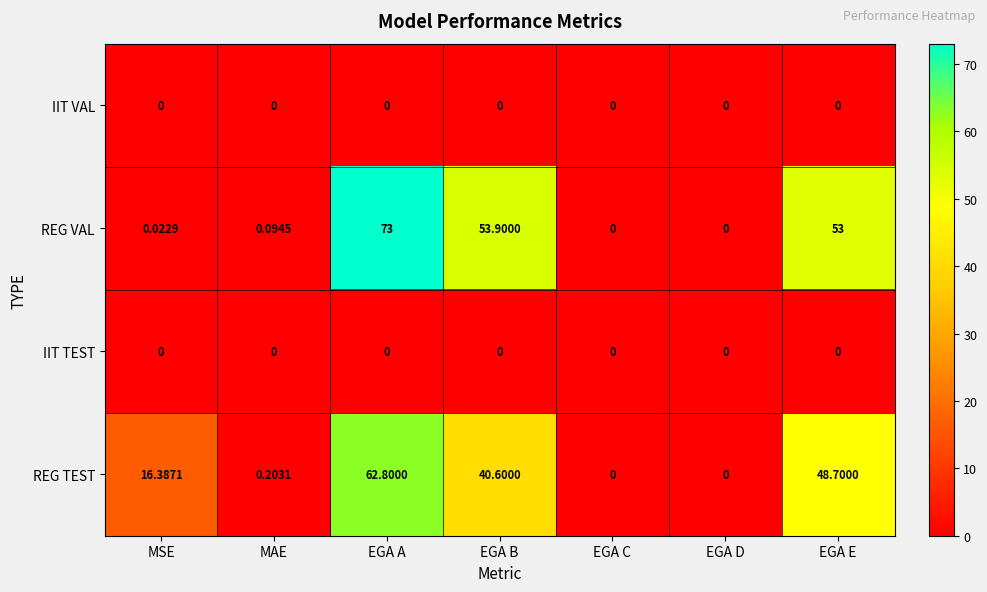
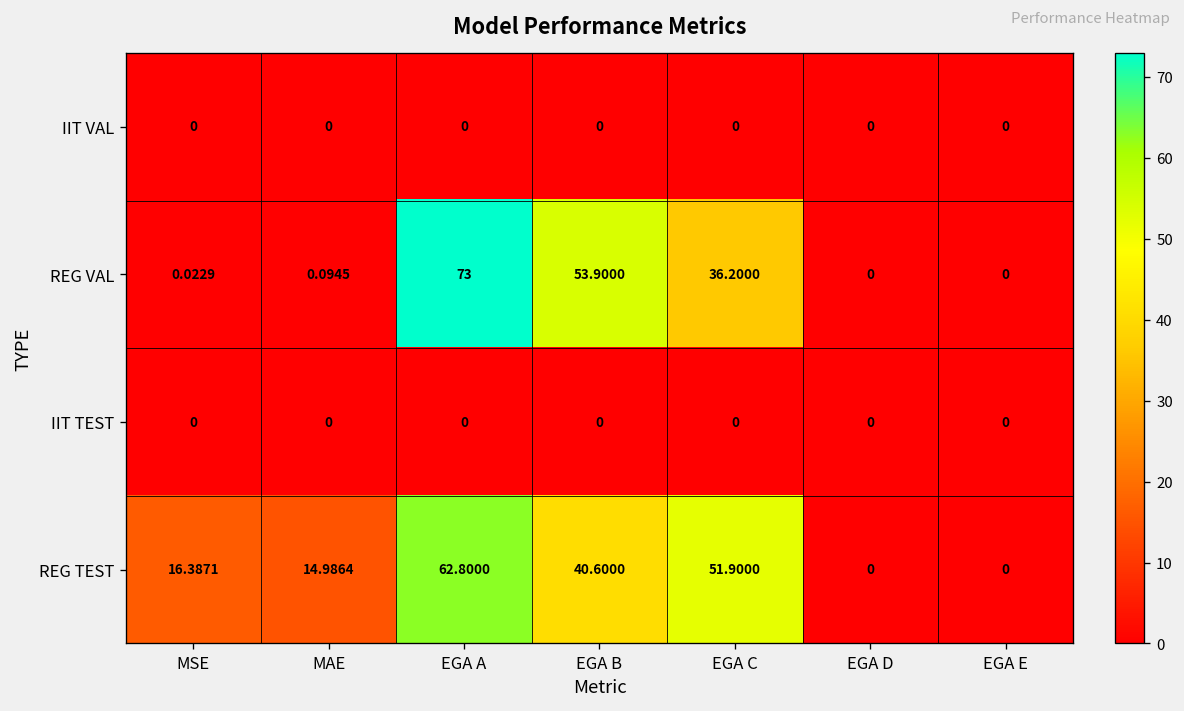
REG VAL, EGA C: 0 -> 36.2000
REG VAL, EGA E: 53 -> 0
REG TEST, MAE: 0.2031 -> 14.9864
REG TEST, EGA C: 0 -> 51.9000
REG TEST, EGA E: 48.7000 -> 0
